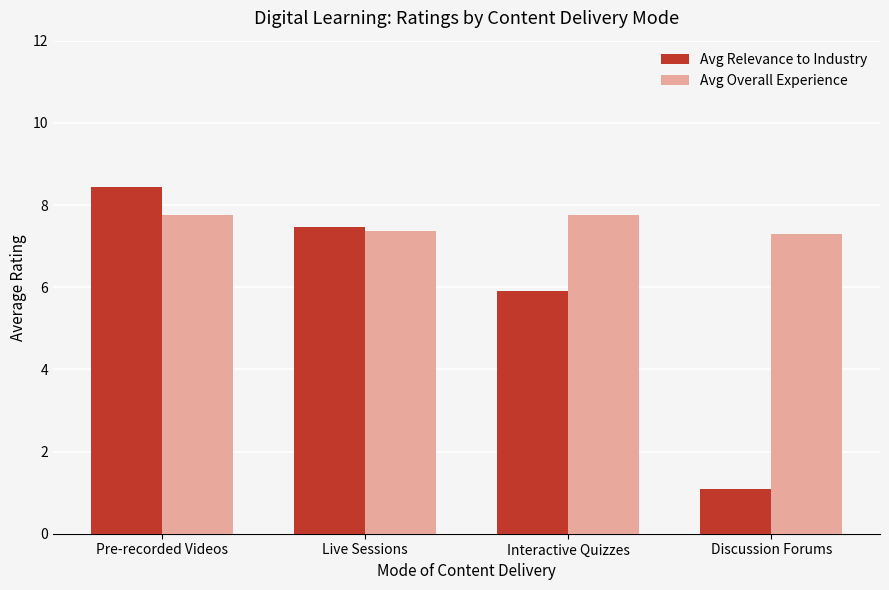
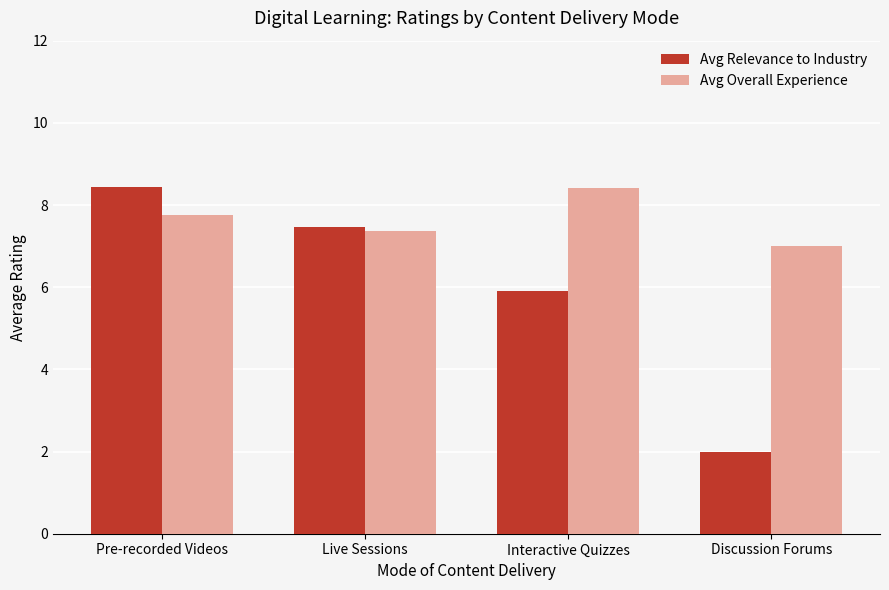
Avg Overall Experience, Interactive Quizzes: 7.8 -> 8.4
Avg Relevance to Industry, Discussion Forums: 1.1 -> 2.0
Avg Overall Experience, Discussion Forums: 7.3 -> 7.0
